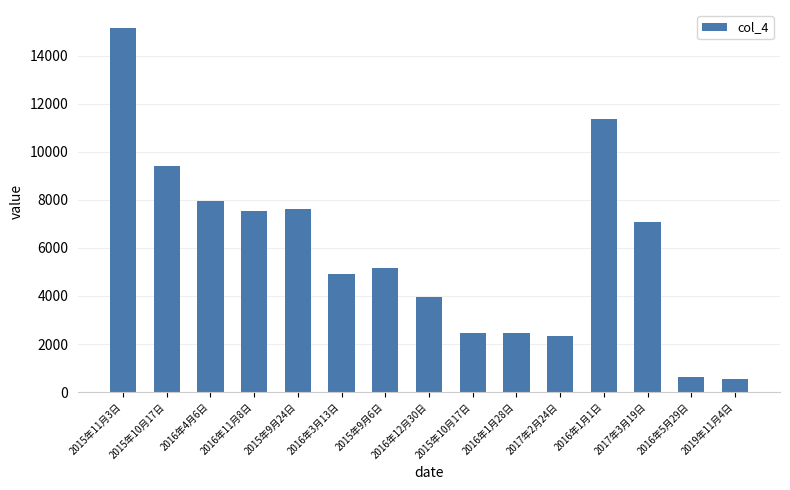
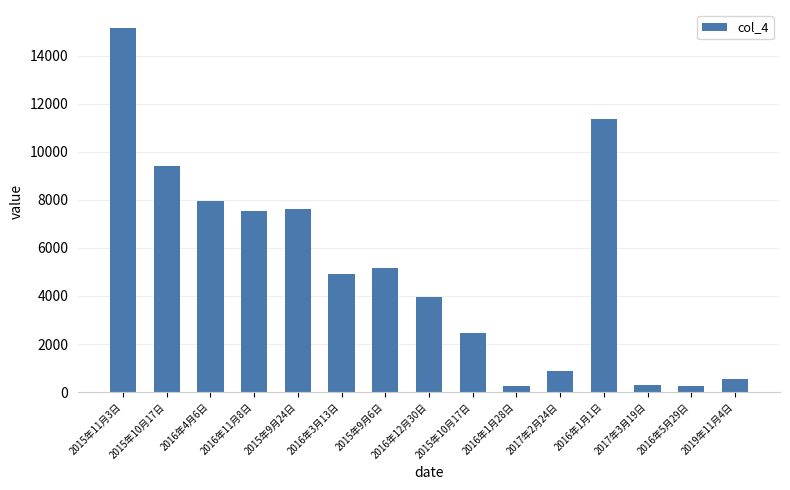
2016年1月28日: 2400 -> 300
2017年2月24日: 2300 -> 900
2017年3月19日: 7100 -> 300
2016年5月29日: 600 -> 200
